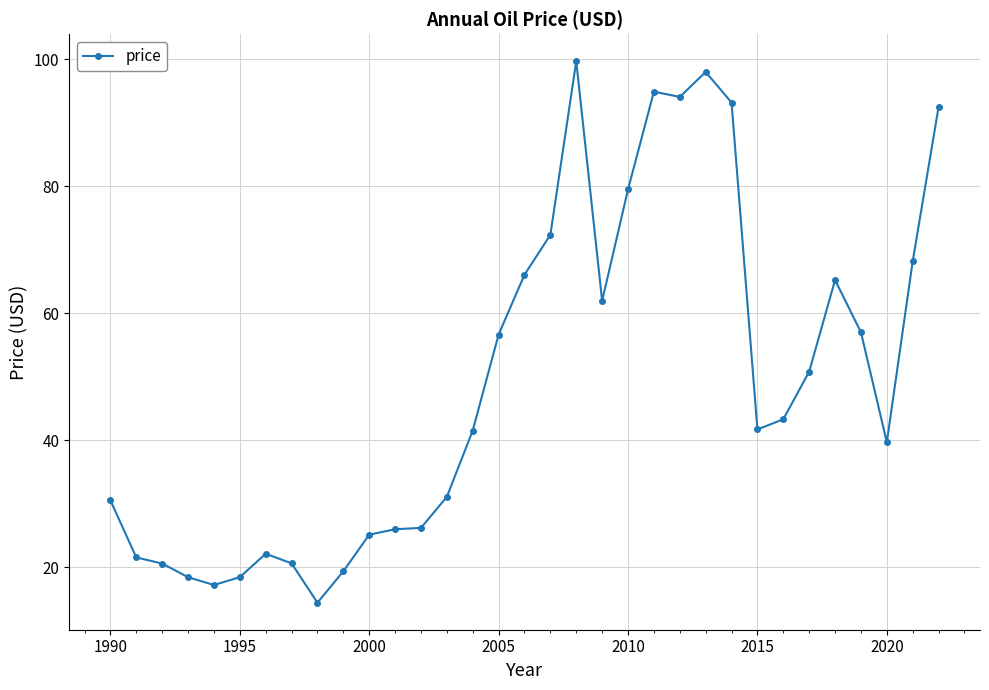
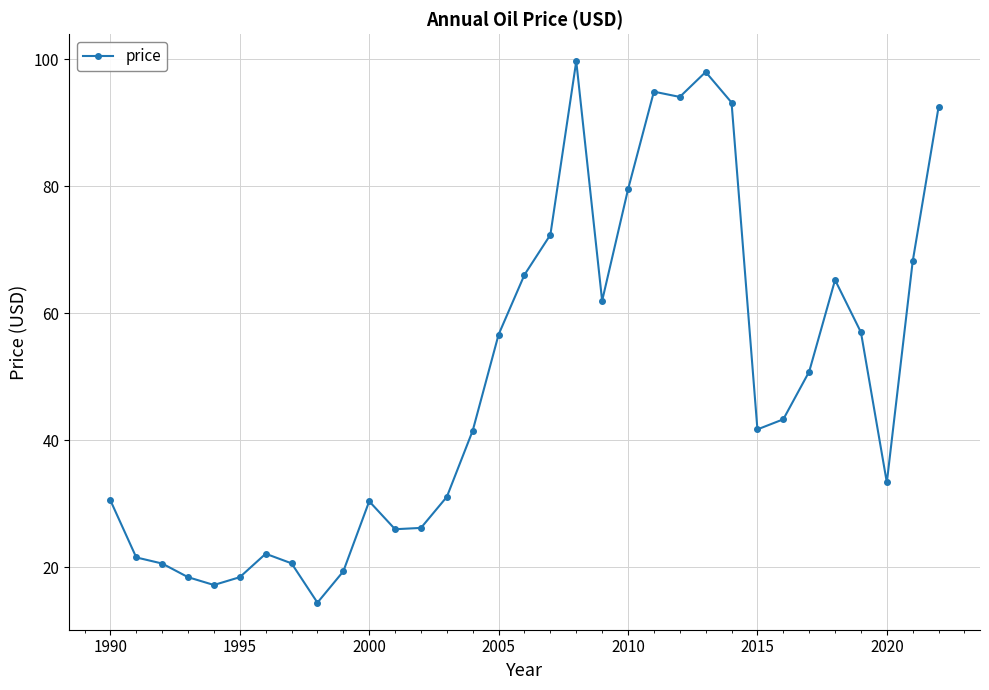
2000: 25 -> 30
2020: 40 -> 33
